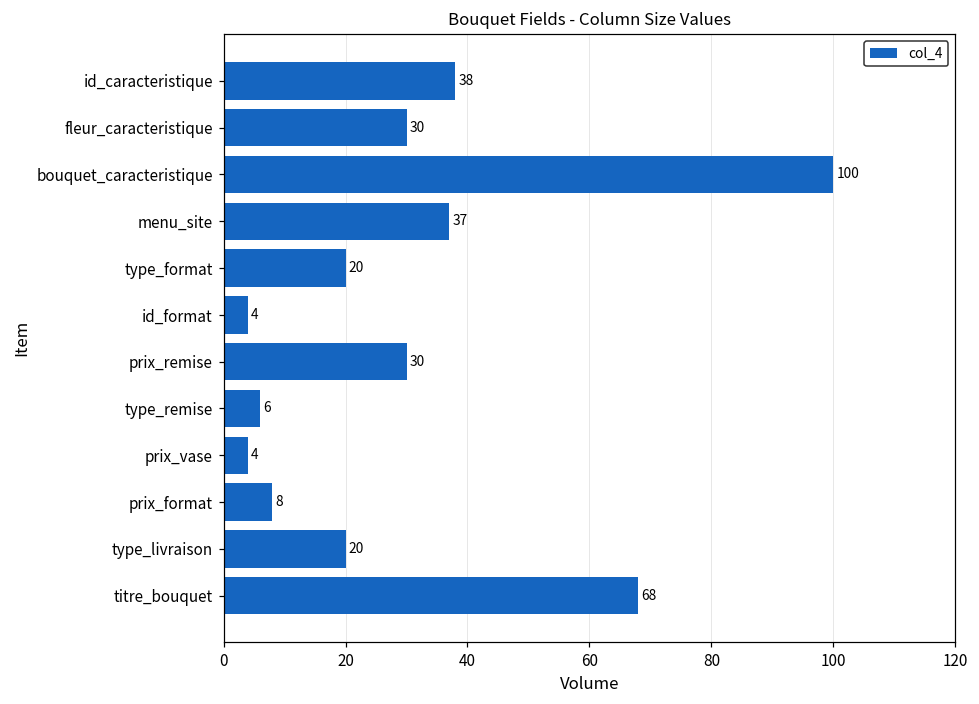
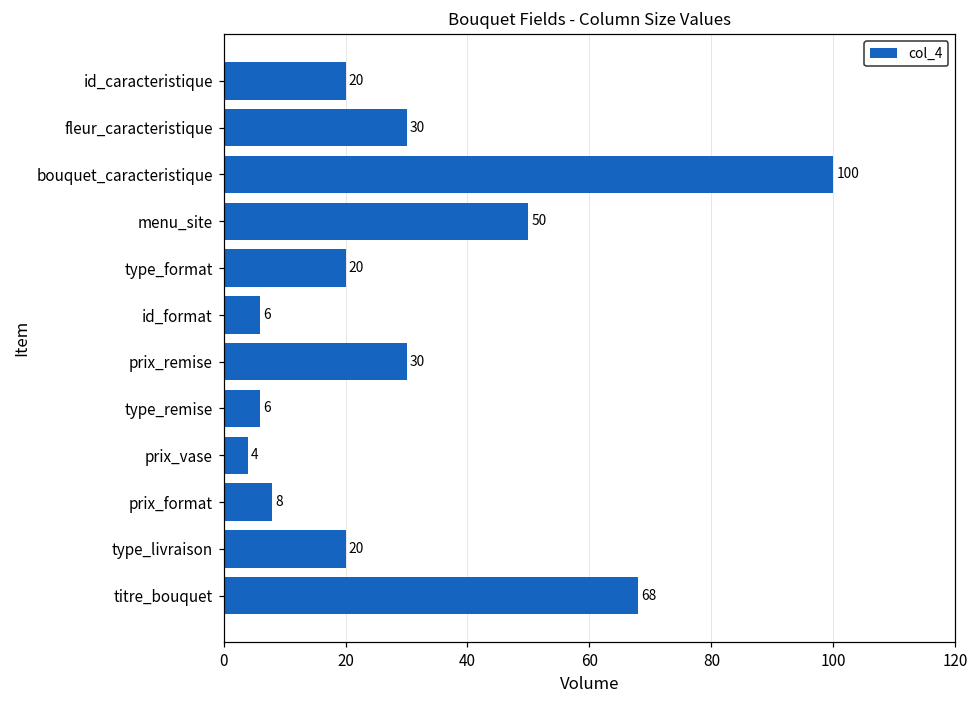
id_caracteristique: 38 -> 20
menu_site: 37 -> 50
id_format: 4 -> 6
